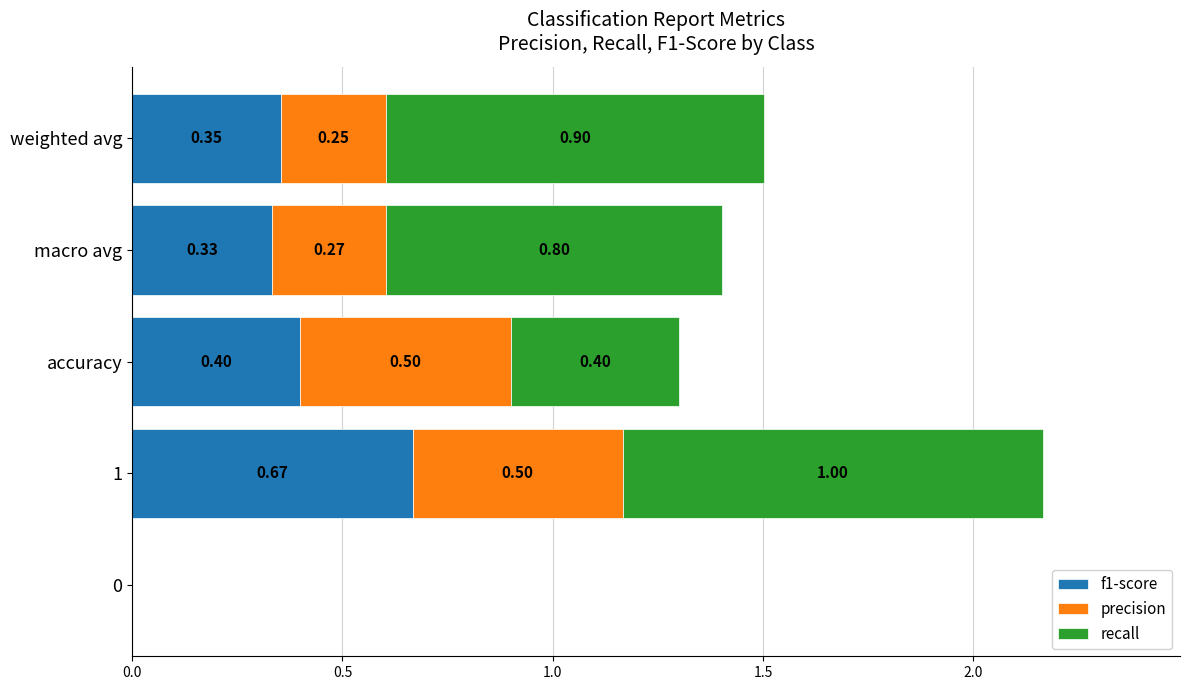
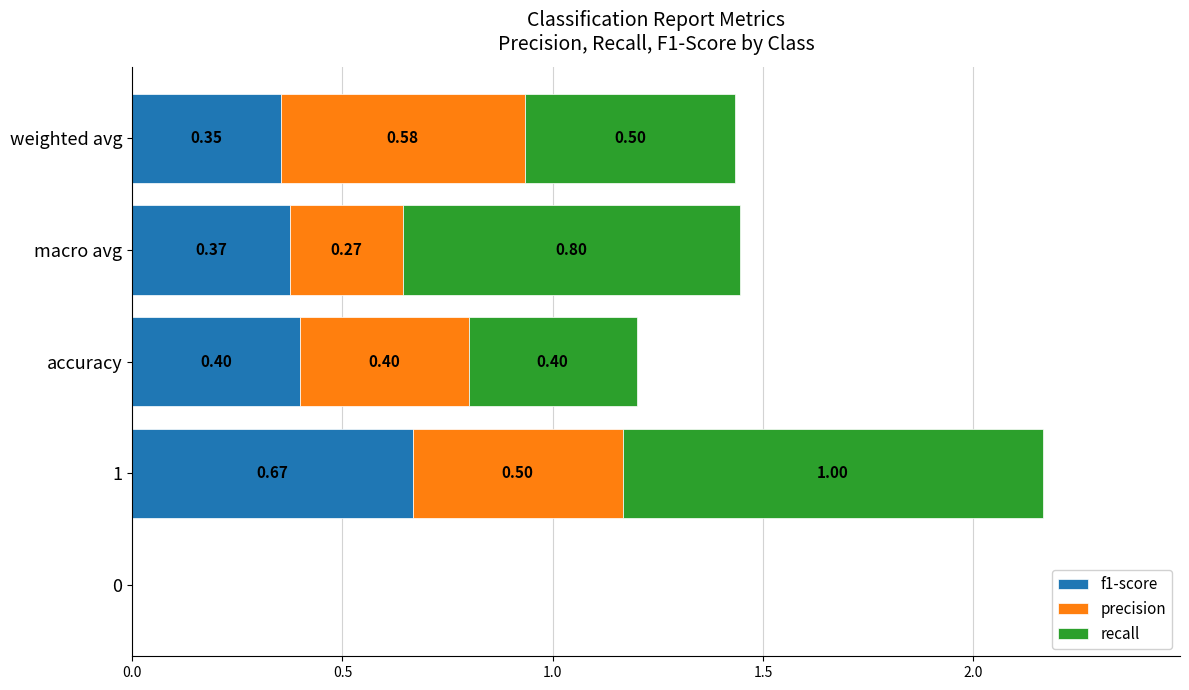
precision, weighted avg: 0.25 -> 0.58
recall, weighted avg: 0.90 -> 0.50
f1-score, macro avg: 0.33 -> 0.37
precision, accuracy: 0.50 -> 0.40
